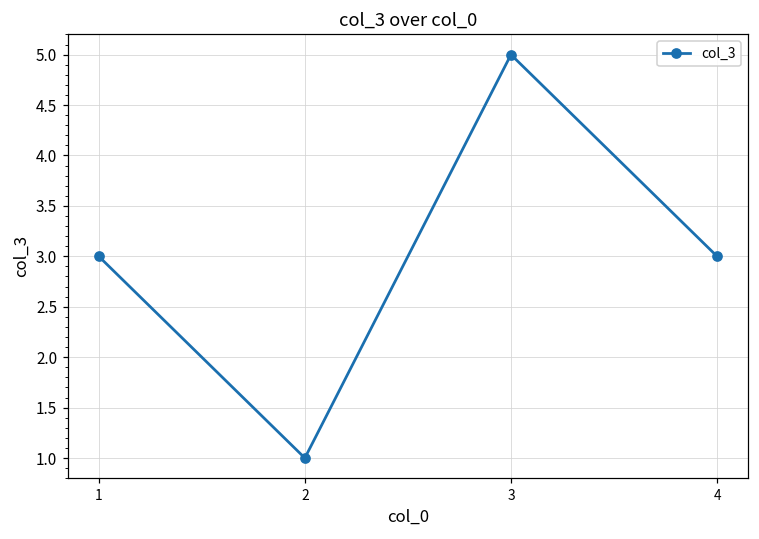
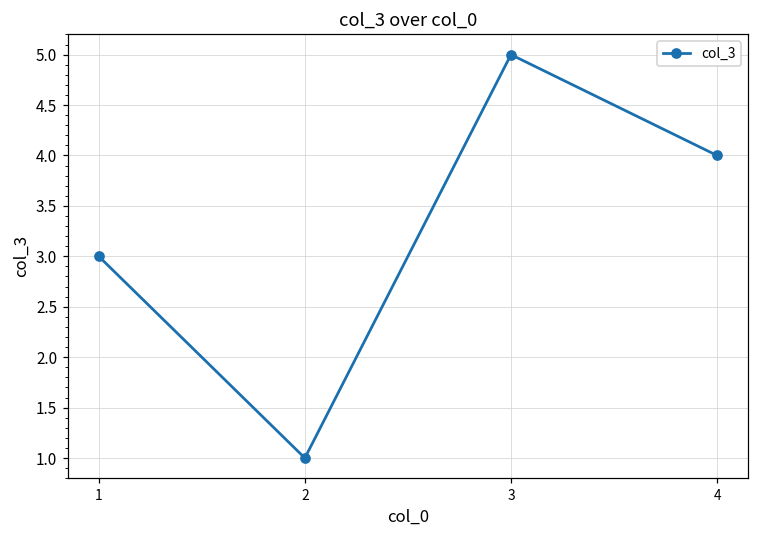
4: 3 -> 4
